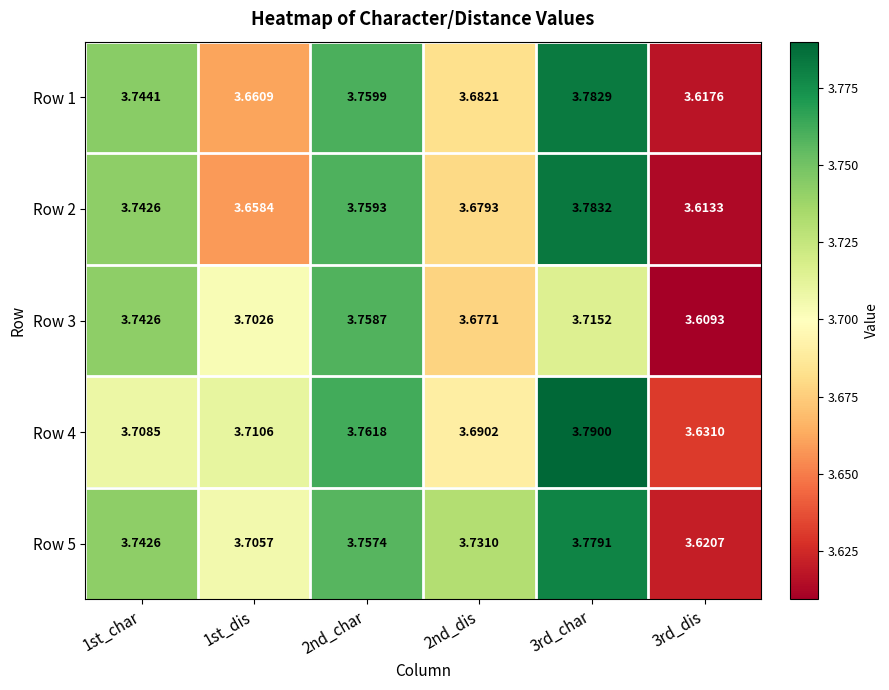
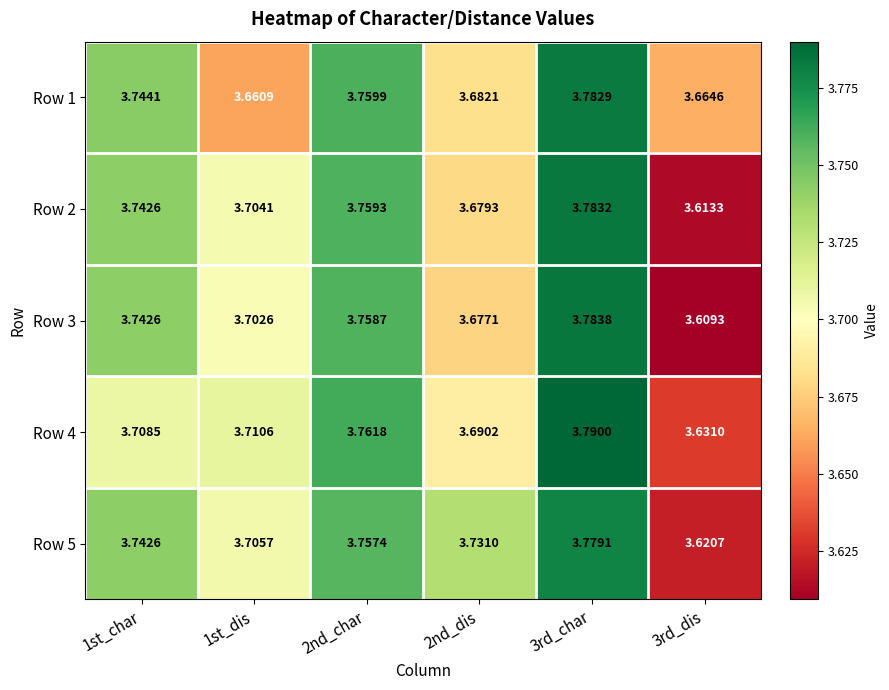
Row 1, 3rd_dis: 3.6176 -> 3.6646
Row 2, 1st_dis: 3.6584 -> 3.7041
Row 3, 3rd_char: 3.7152 -> 3.7838
